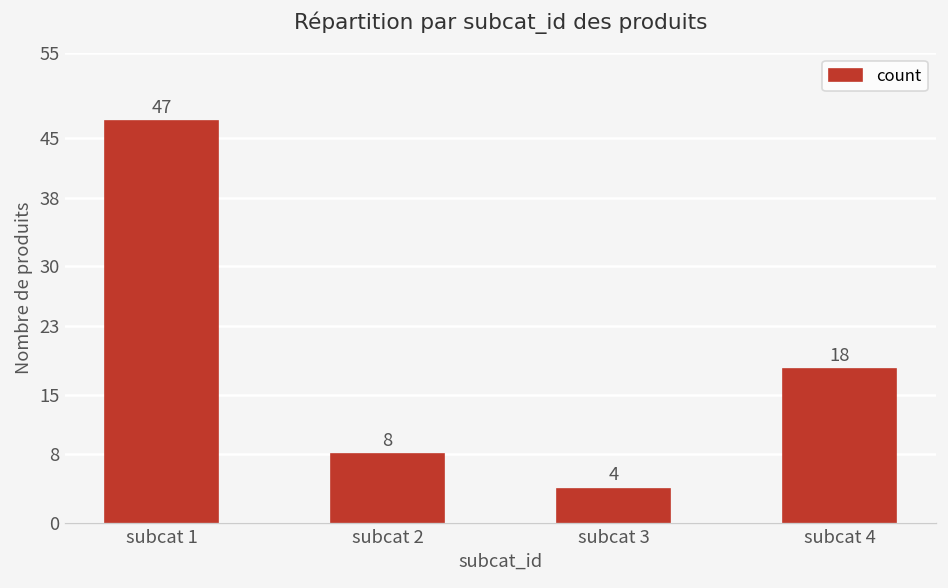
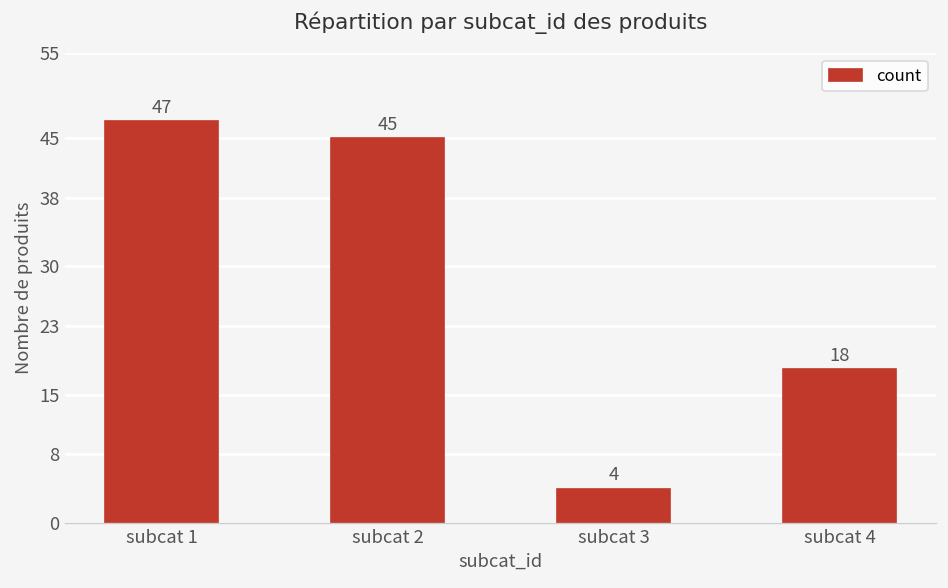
subcat 2: 8 -> 45
